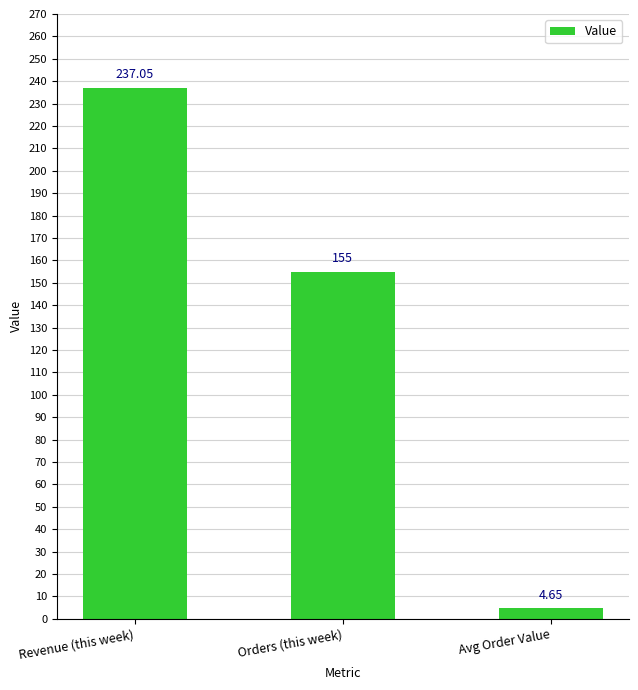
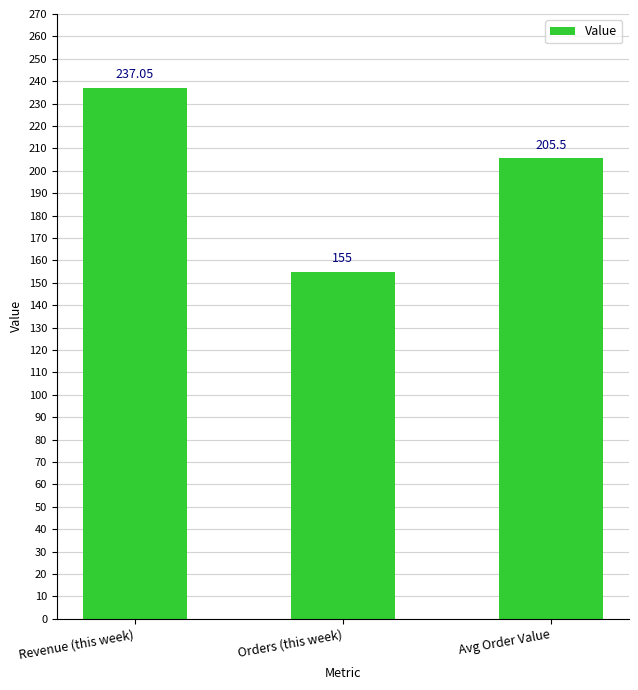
Avg Order Value: 4.65 -> 205.5
